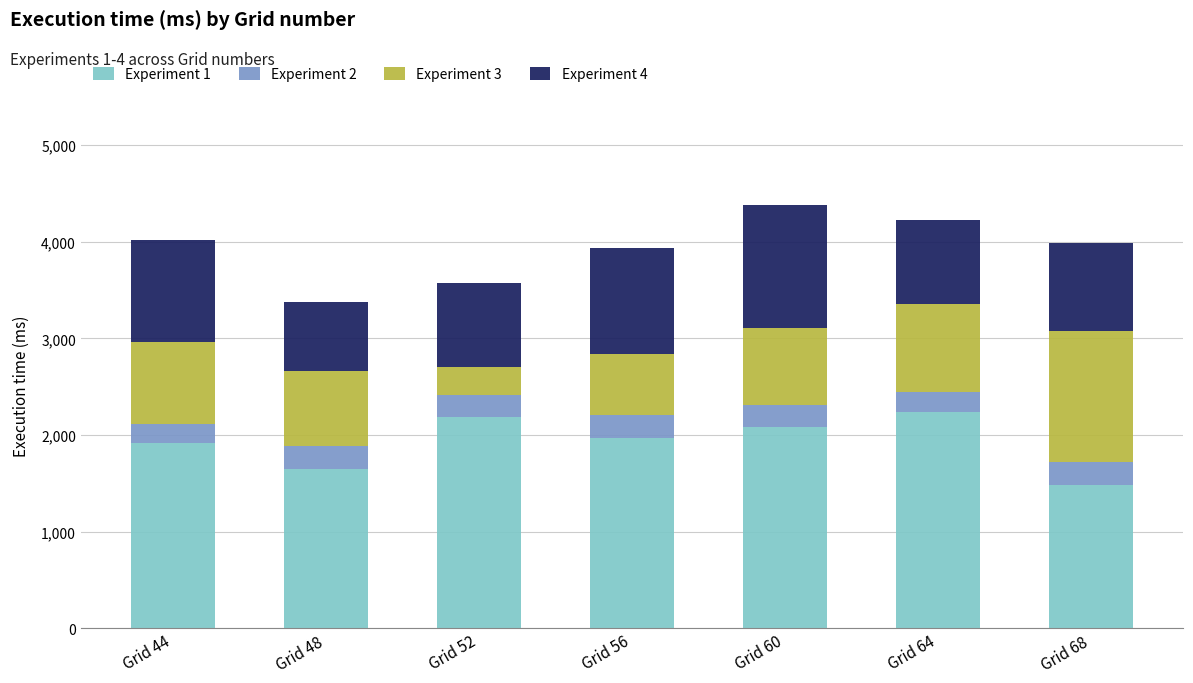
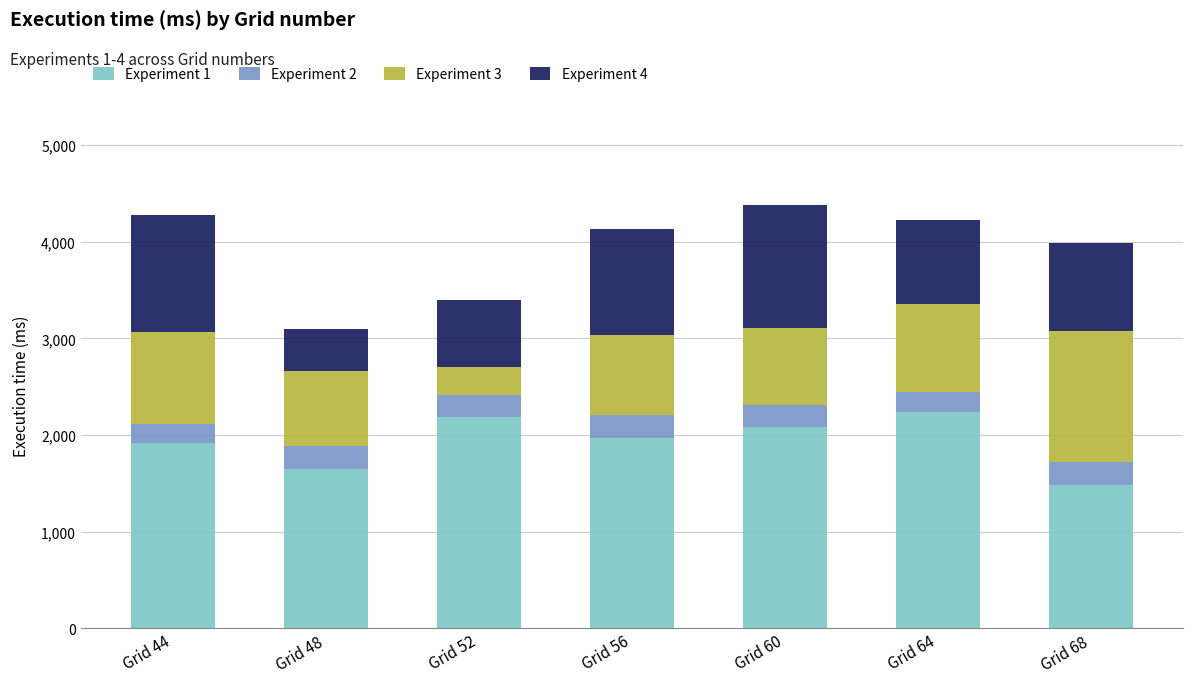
Experiment 3, Grid 44: 800 -> 1,000
Experiment 4, Grid 44: 1,100 -> 1,200
Experiment 4, Grid 48: 700 -> 400
Experiment 4, Grid 52: 900 -> 700
Experiment 3, Grid 56: 600 -> 800
